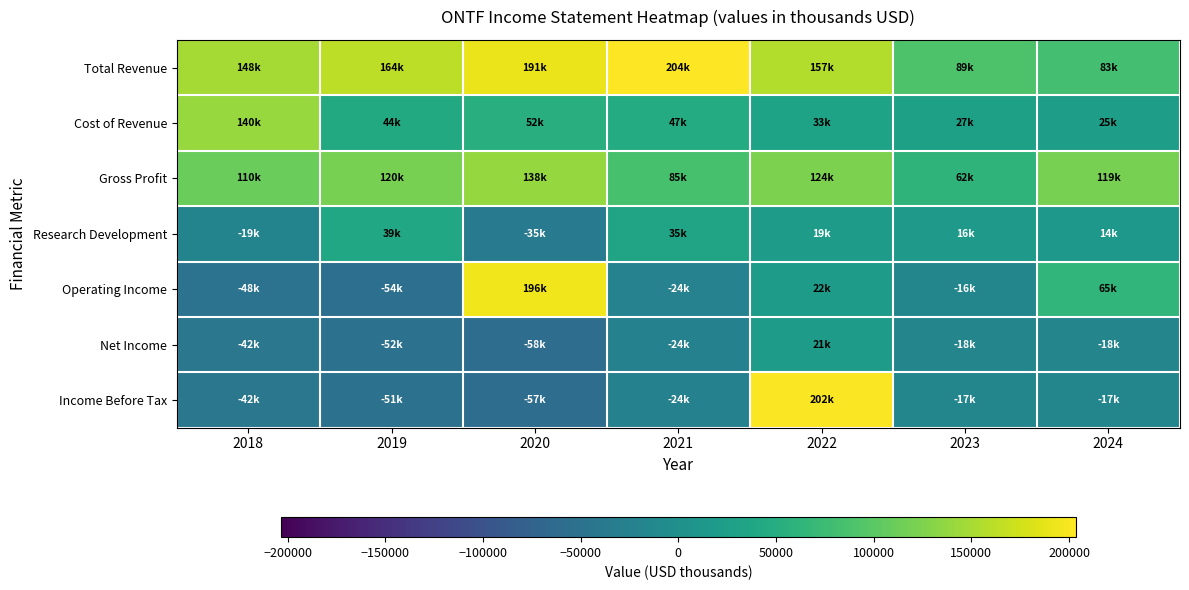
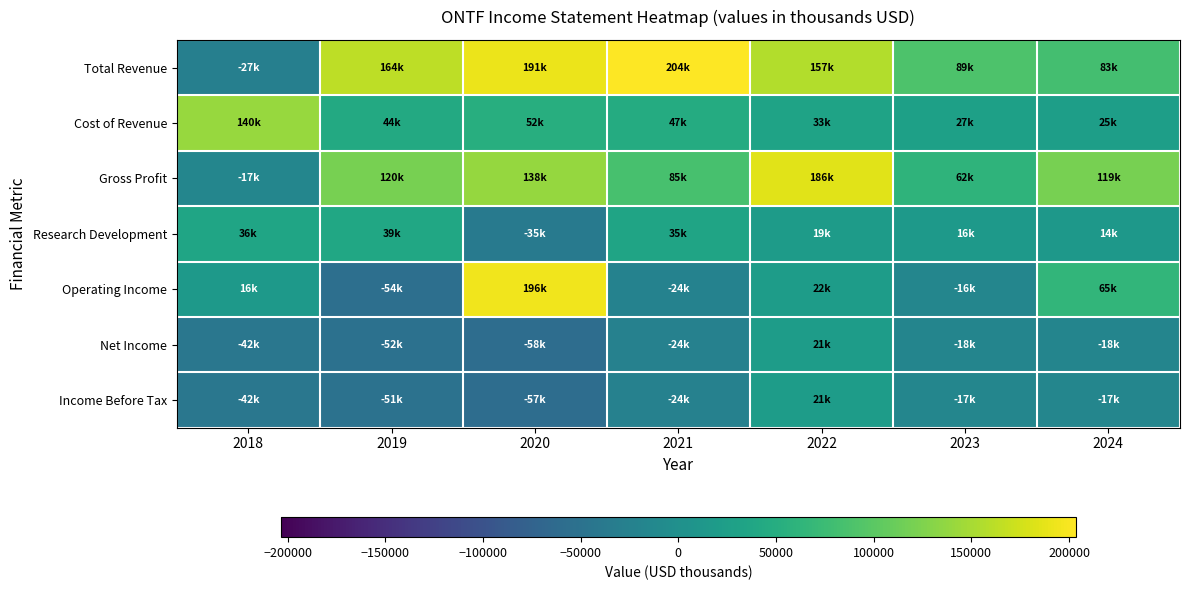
Total Revenue, 2018: 148k -> -27k
Gross Profit, 2018: 110k -> -17k
Gross Profit, 2022: 124k -> 186k
Research Development, 2018: -19k -> 36k
Operating Income, 2018: -48k -> 16k
Income Before Tax, 2022: 202k -> 21k
